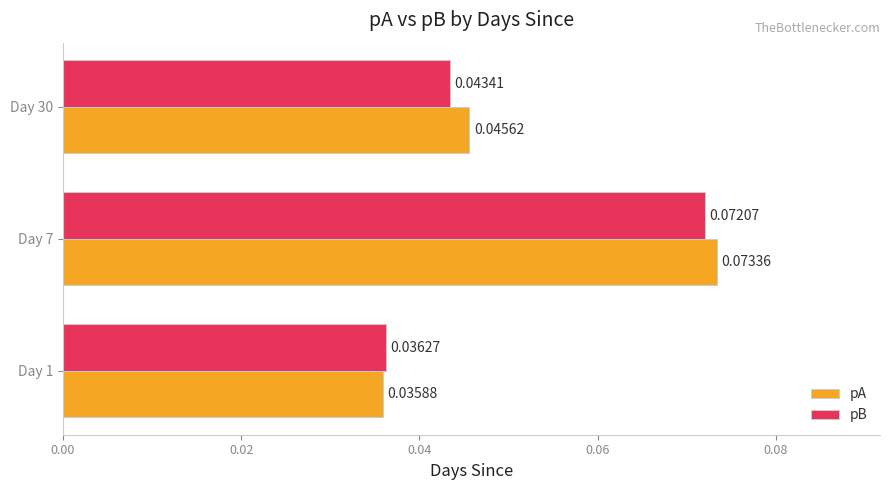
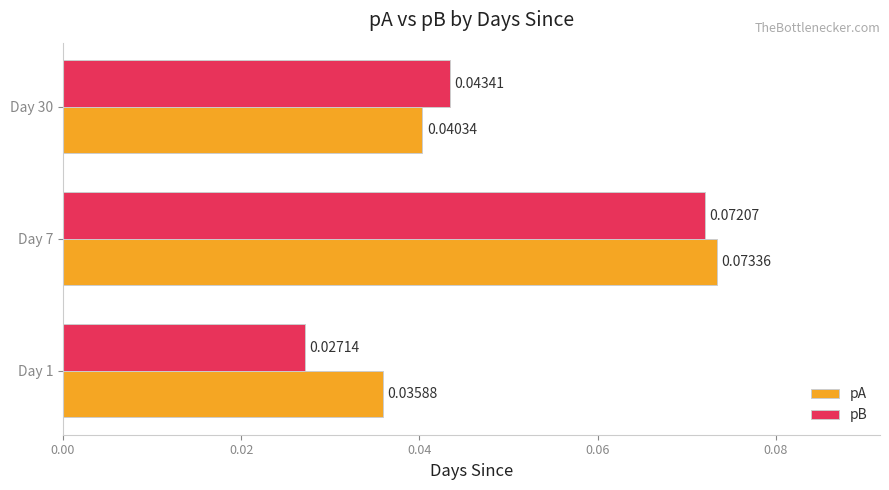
pA, Day 30: 0.04562 -> 0.04034
pB, Day 1: 0.03627 -> 0.02714
